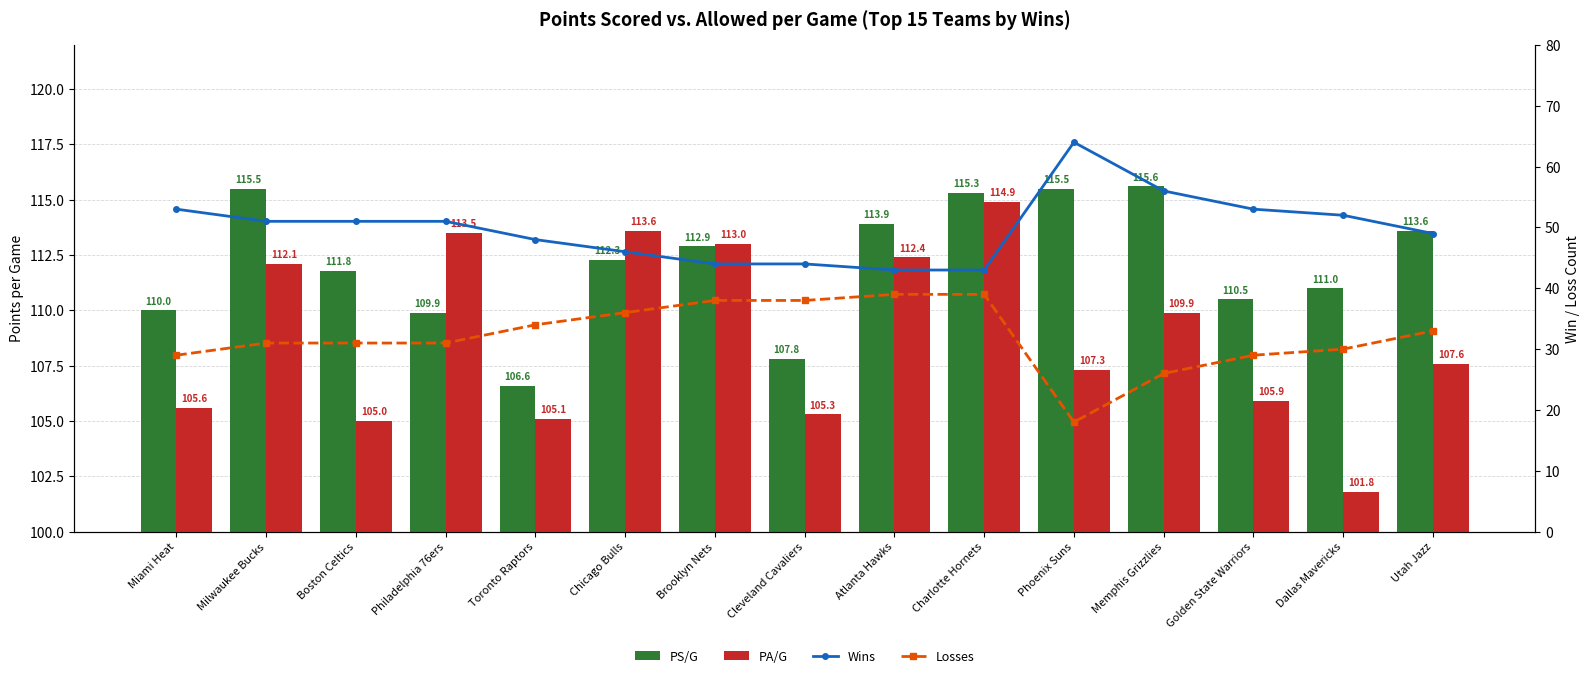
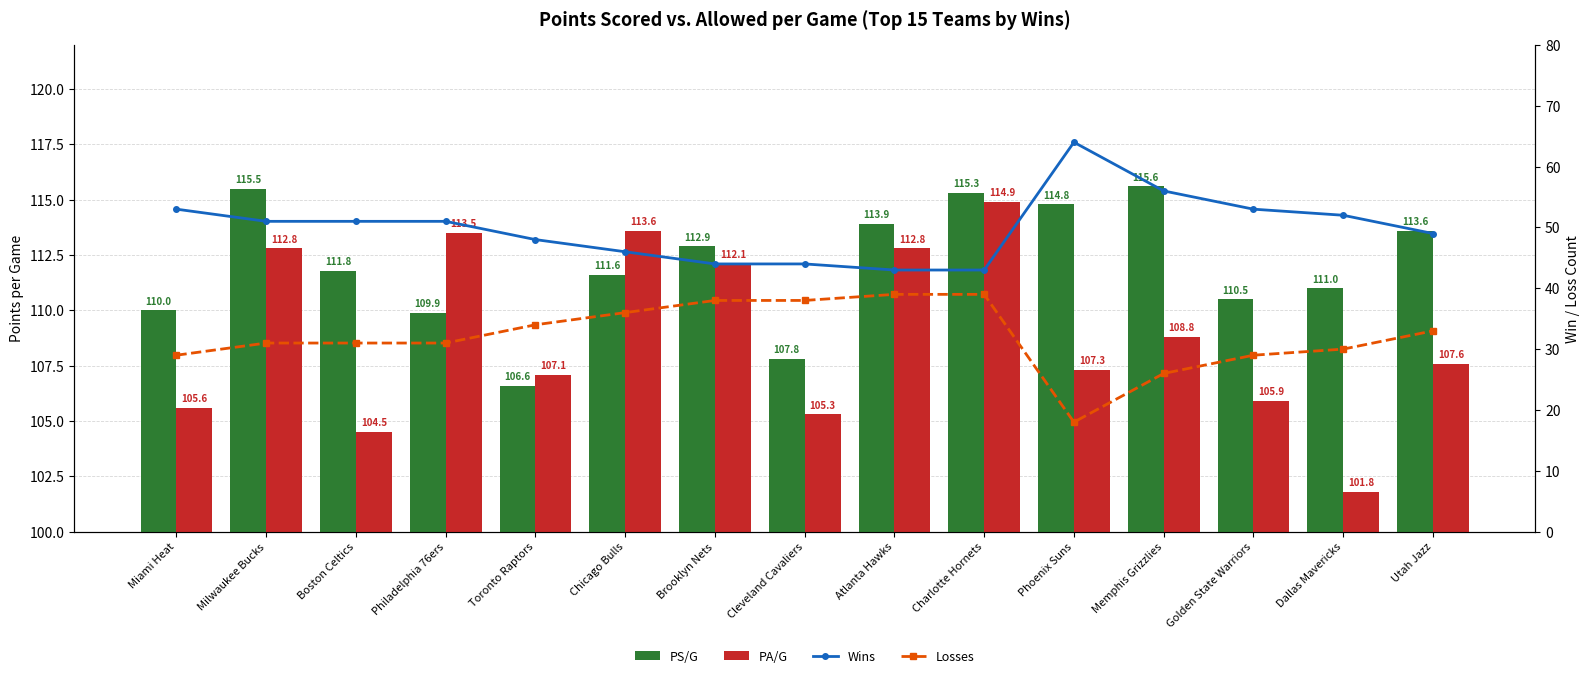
PA/G, Milwaukee Bucks: 112.1 -> 112.8
PA/G, Boston Celtics: 105.0 -> 104.5
PA/G, Toronto Raptors: 105.1 -> 107.1
PS/G, Chicago Bulls: 112.3 -> 111.6
PA/G, Brooklyn Nets: 113.0 -> 112.1
PA/G, Atlanta Hawks: 112.4 -> 112.8
PS/G, Phoenix Suns: 115.5 -> 114.8
PA/G, Memphis Grizzlies: 109.9 -> 108.8
